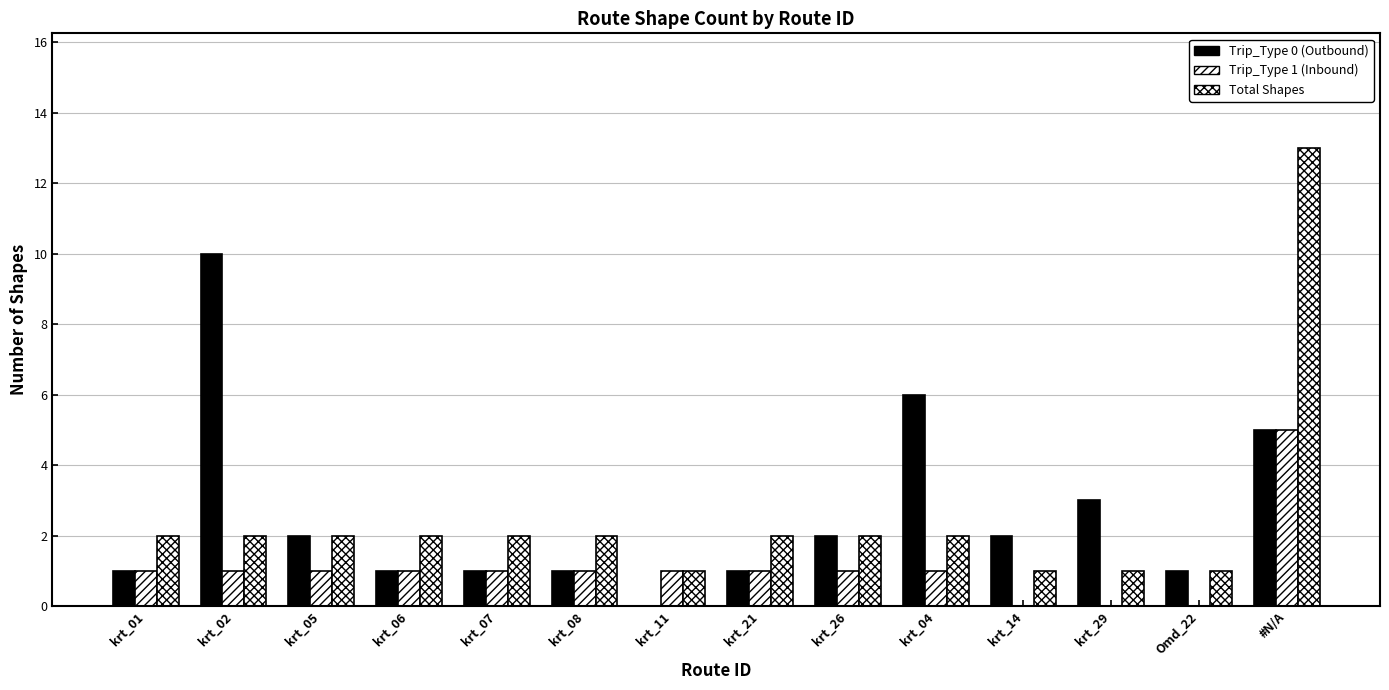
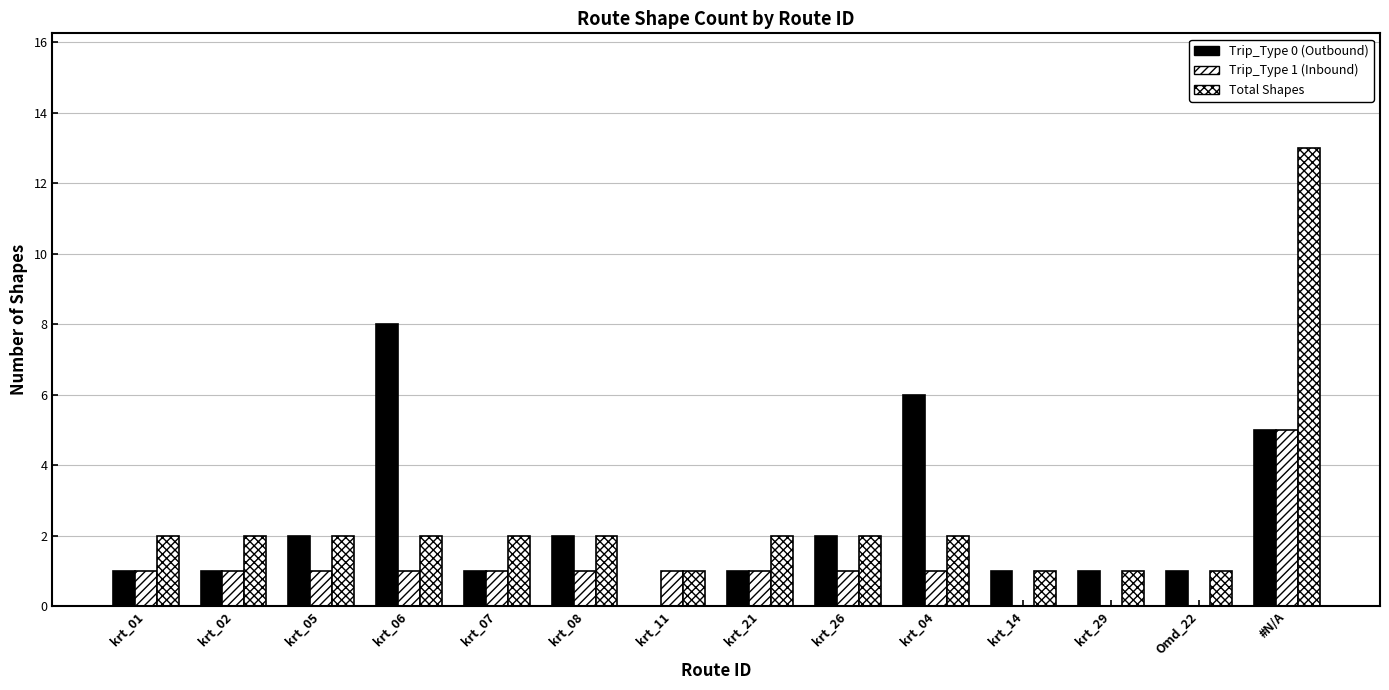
Trip_Type 0 (Outbound), krt_02: 10 -> 1
Trip_Type 0 (Outbound), krt_06: 1 -> 8
Trip_Type 0 (Outbound), krt_08: 1 -> 2
Trip_Type 0 (Outbound), krt_14: 2 -> 1
Trip_Type 0 (Outbound), krt_29: 3 -> 1
